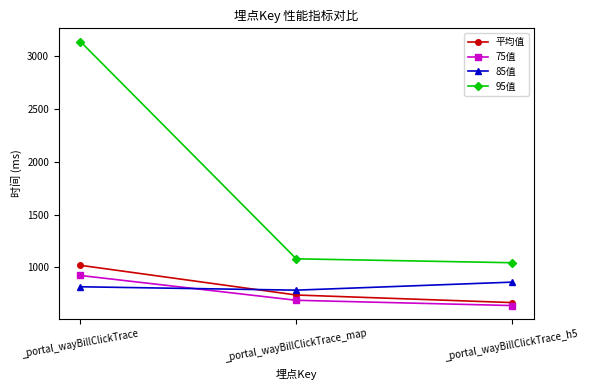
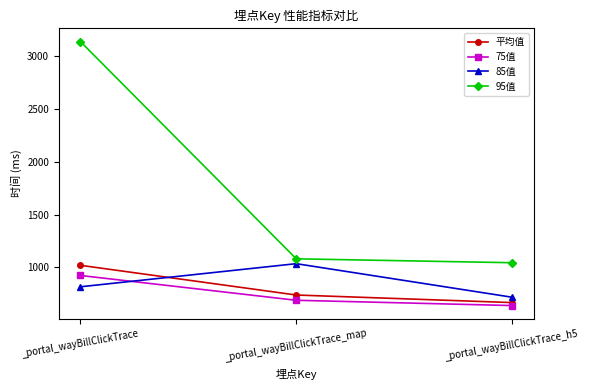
85值, _portal_wayBillClickTrace_map: 780 -> 1030
85值, _portal_wayBillClickTrace_h5: 860 -> 720
